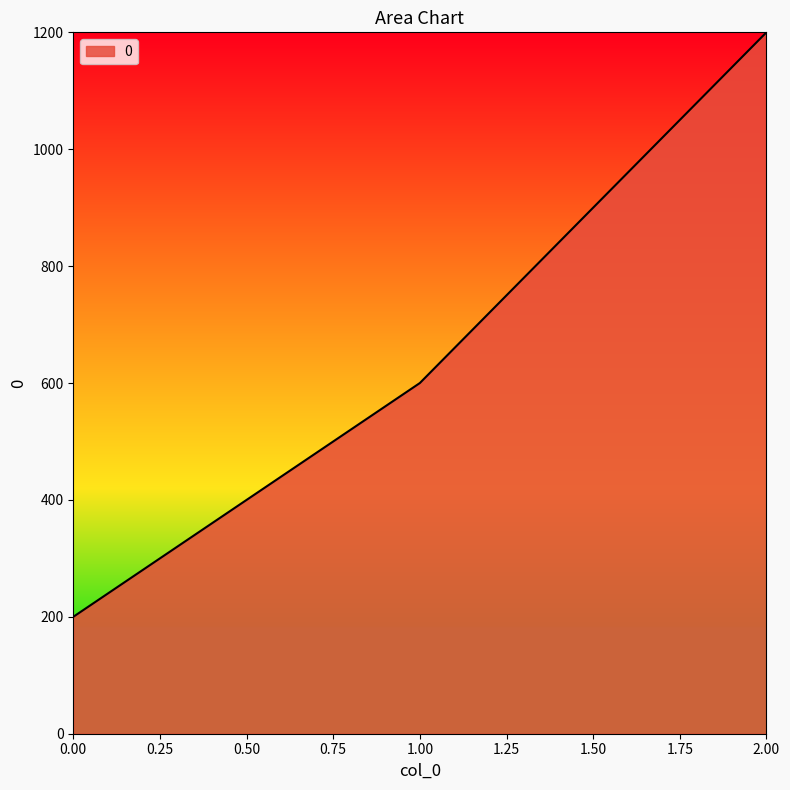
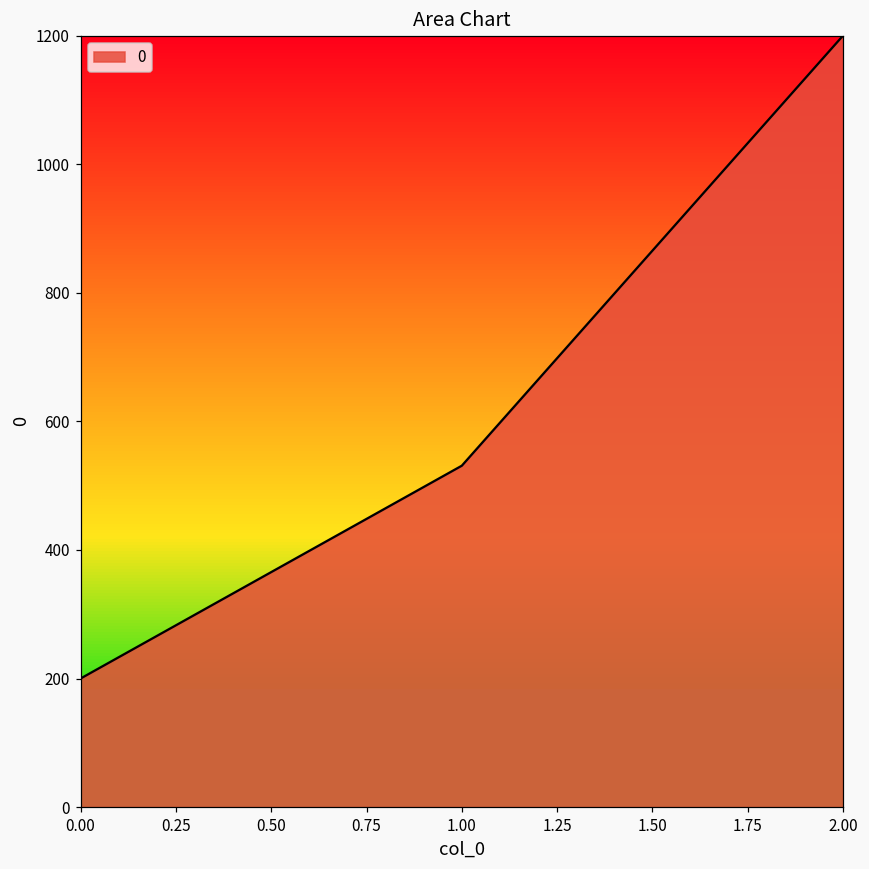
1.00: 600 -> 530
